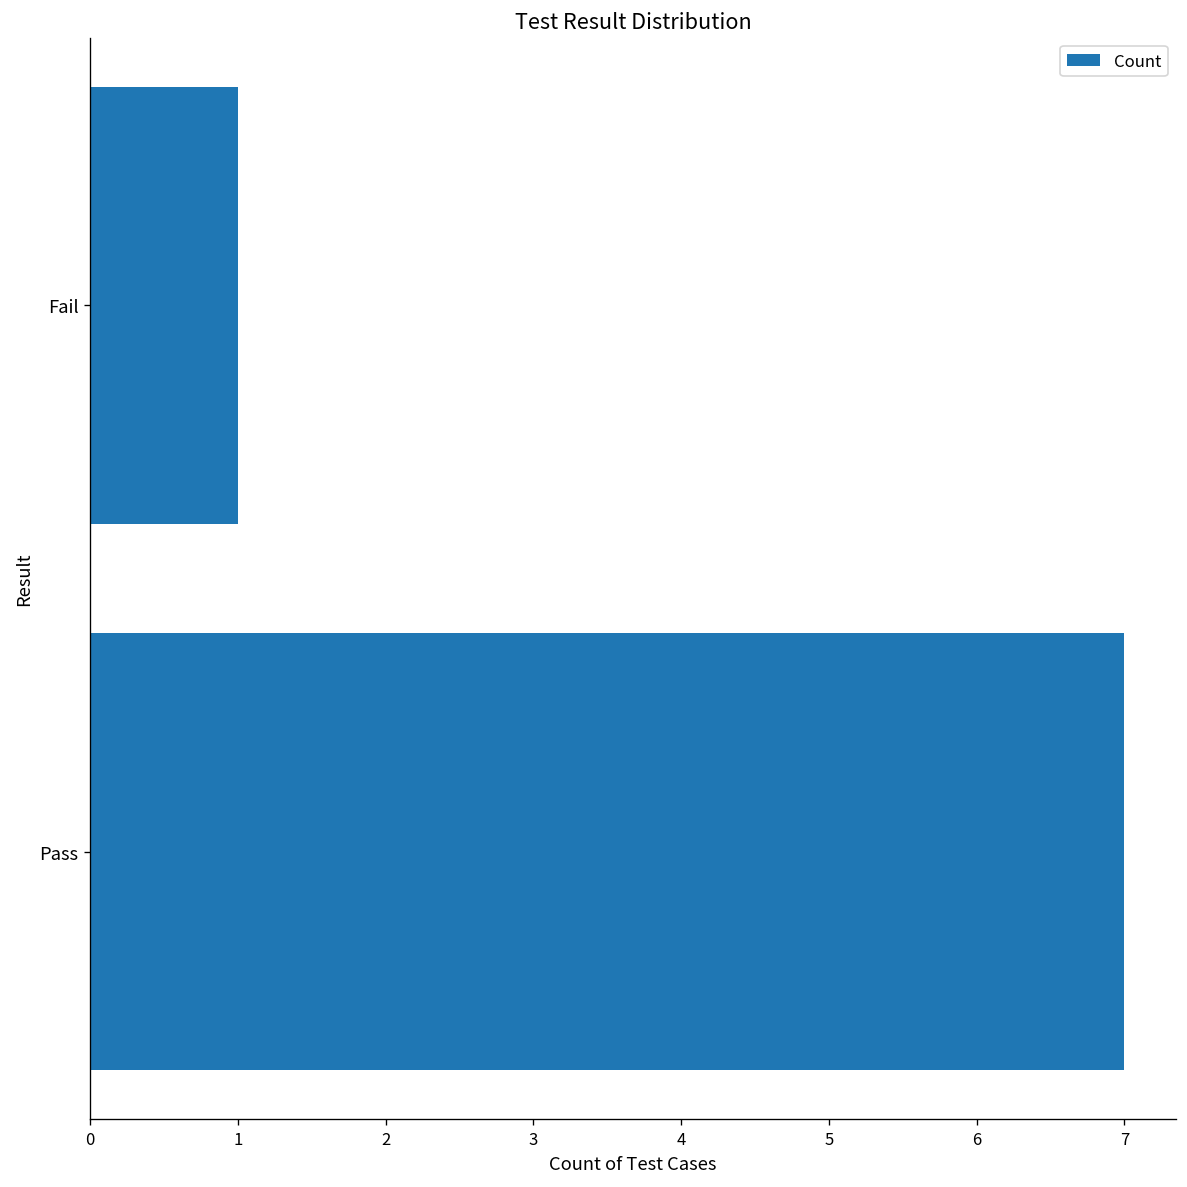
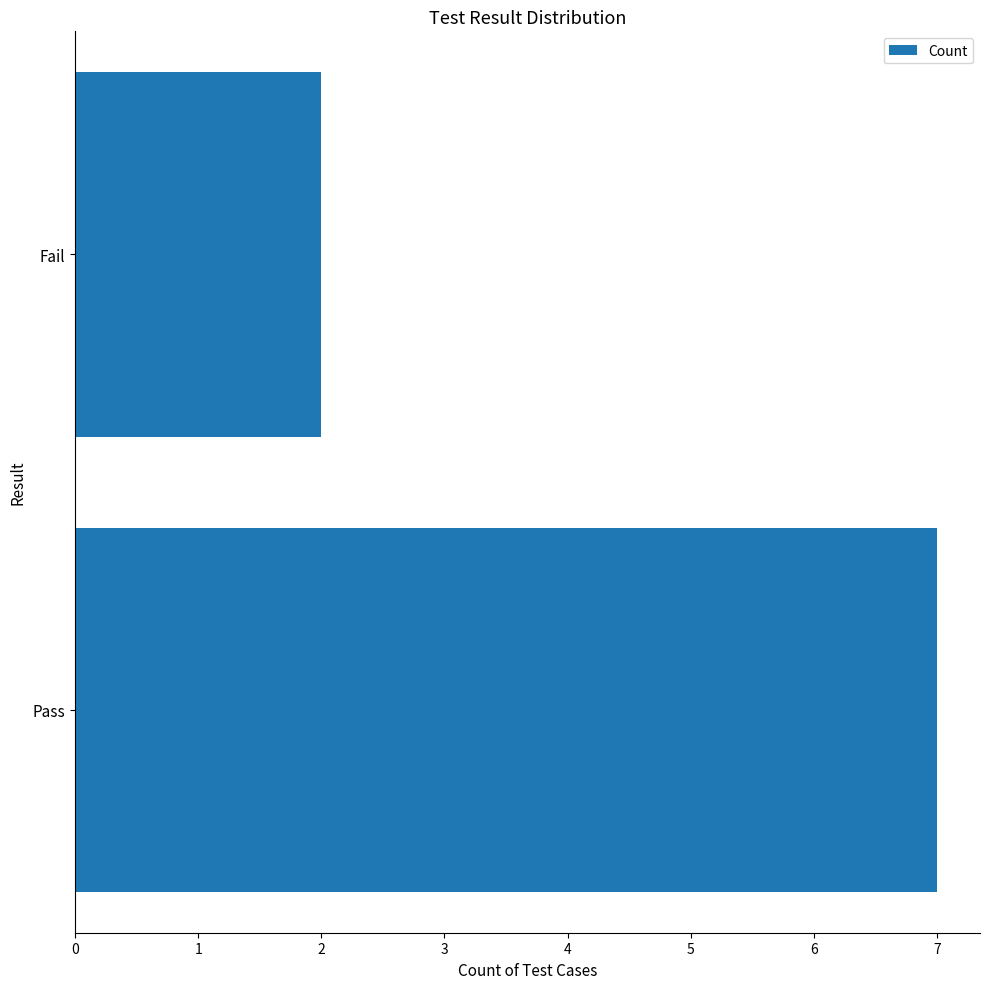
Fail: 1 -> 2
